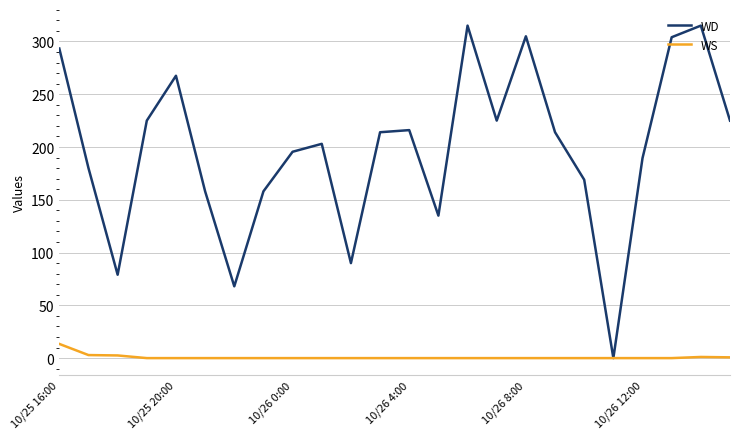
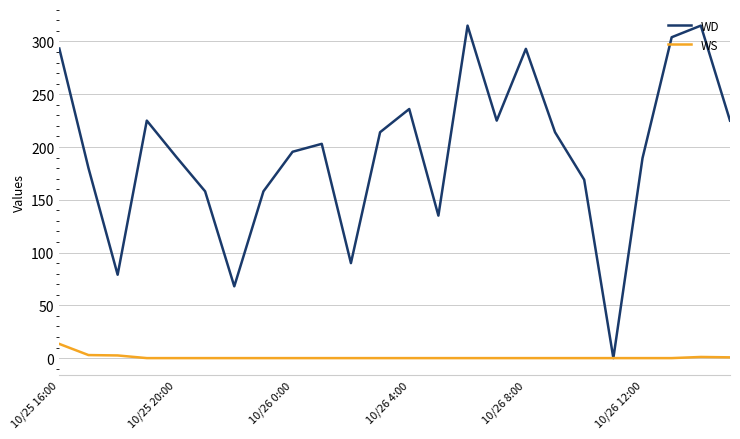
WD, 10/25 20:00: 268 -> 191
WD, 10/26 4:00: 216 -> 236
WD, 10/26 8:00: 305 -> 293
